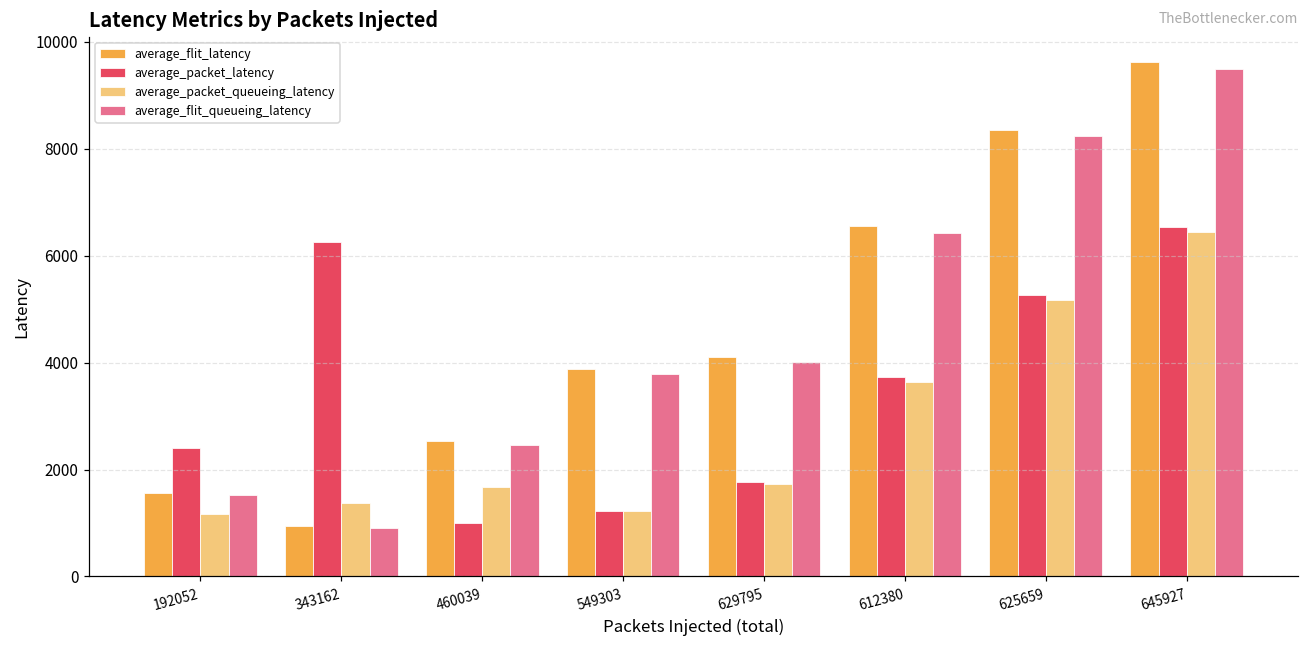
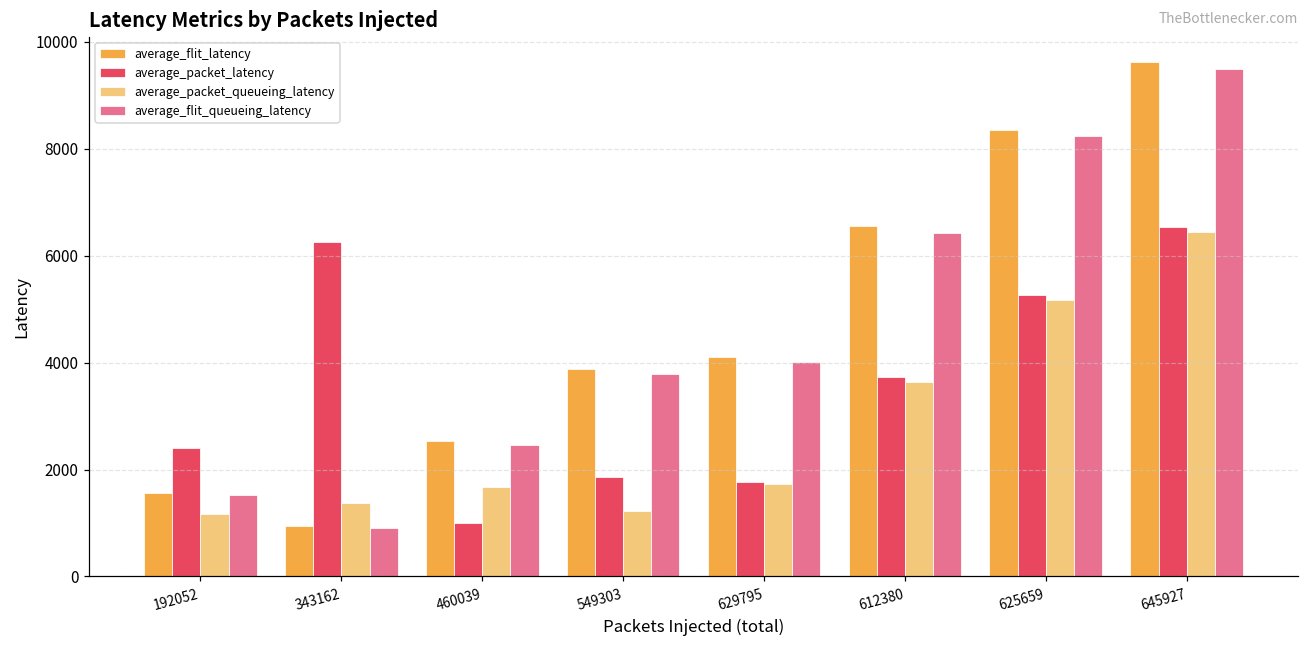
average_packet_latency, 549303: 1200 -> 1900
